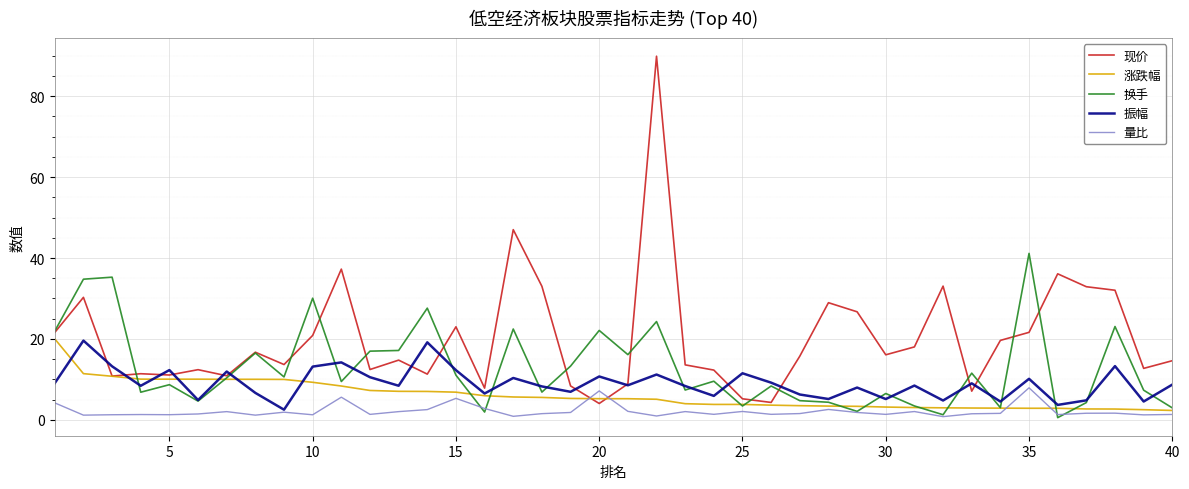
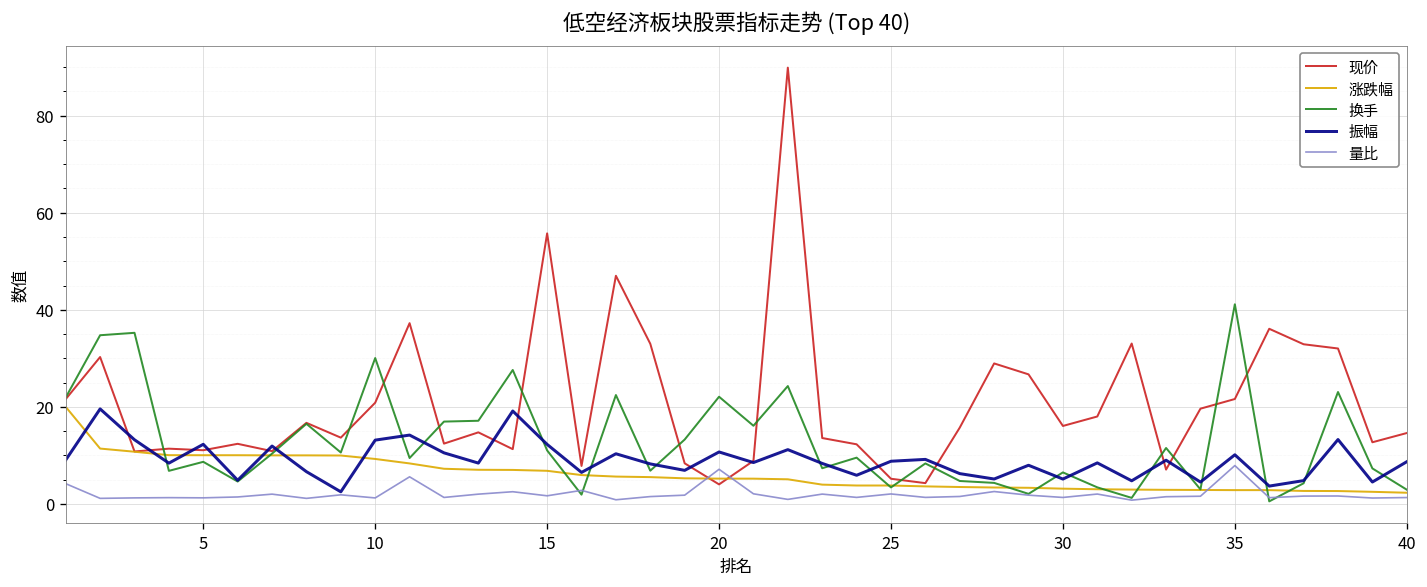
现价, 15: 23 -> 56
量比, 15: 5 -> 2
振幅, 25: 12 -> 9
